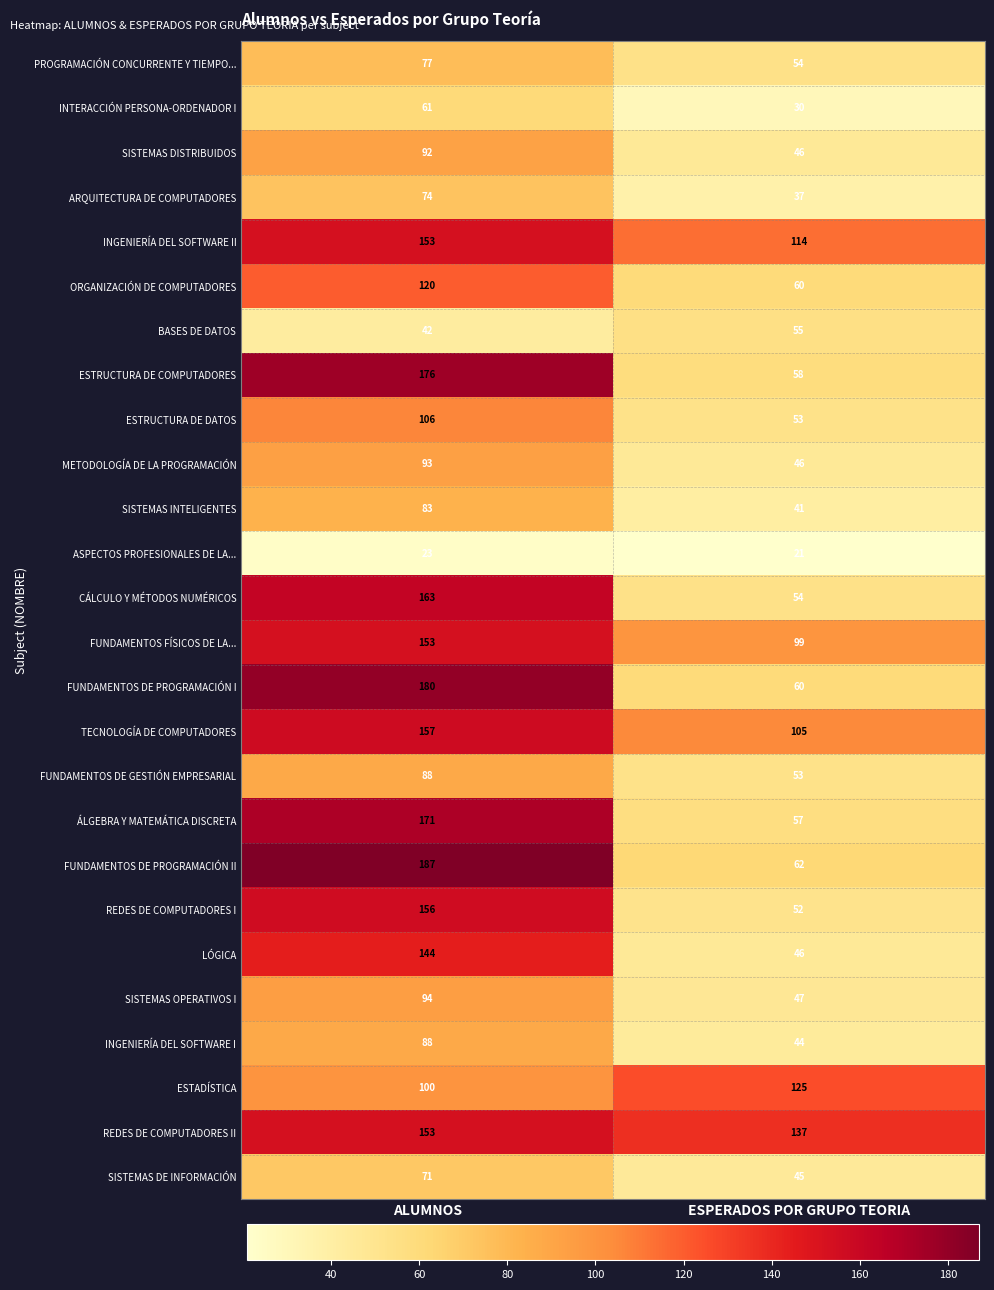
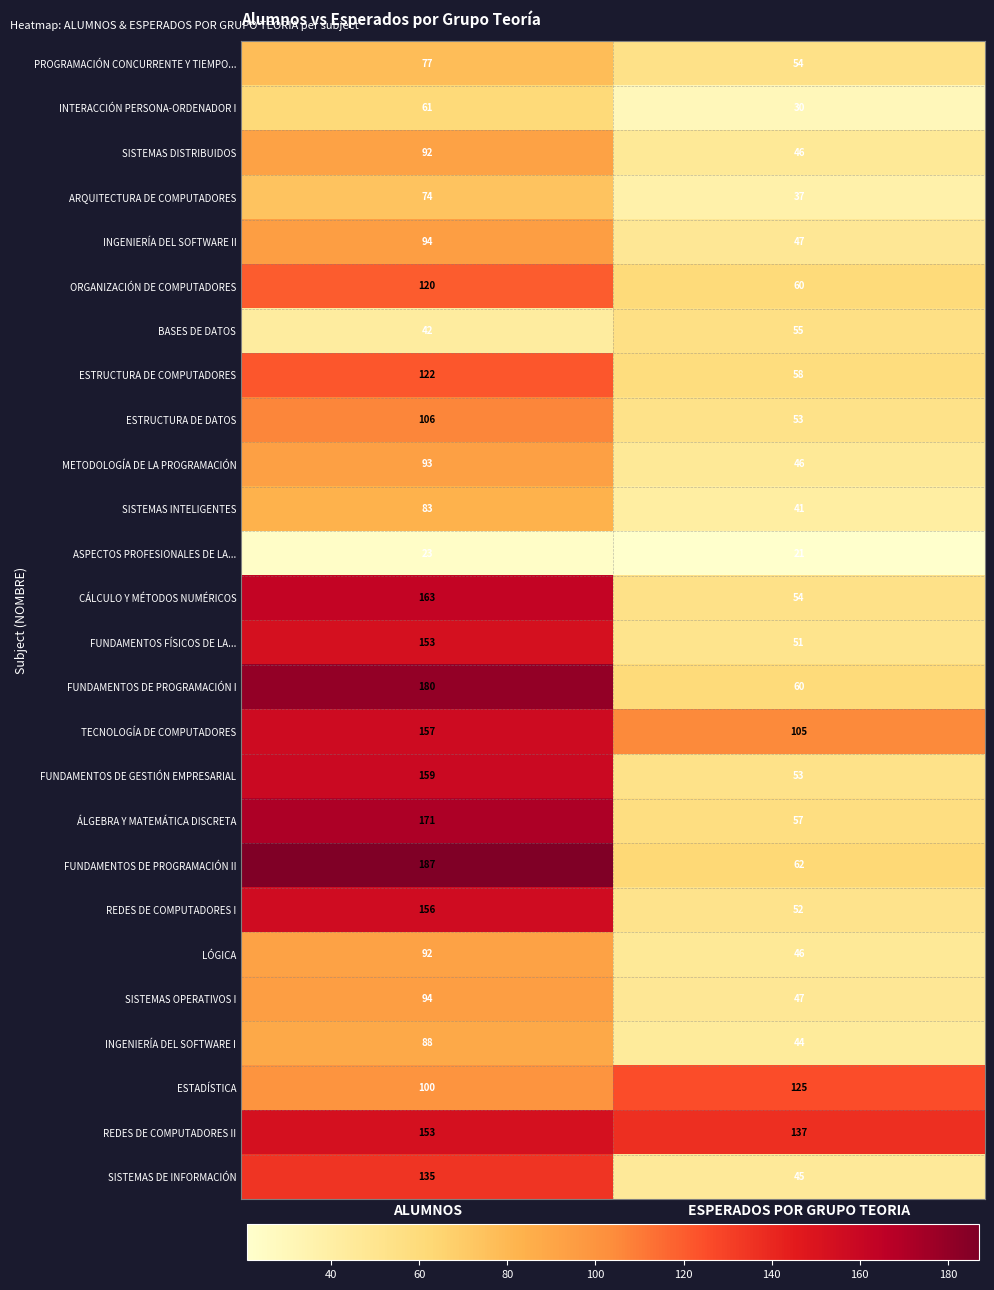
INGENIERÍA DEL SOFTWARE II, ALUMNOS: 153 -> 94
INGENIERÍA DEL SOFTWARE II, ESPERADOS POR GRUPO TEORIA: 114 -> 47
ESTRUCTURA DE COMPUTADORES, ALUMNOS: 176 -> 122
FUNDAMENTOS FÍSICOS DE LA..., ESPERADOS POR GRUPO TEORIA: 99 -> 51
FUNDAMENTOS DE GESTIÓN EMPRESARIAL, ALUMNOS: 88 -> 159
LÓGICA, ALUMNOS: 144 -> 92
SISTEMAS DE INFORMACIÓN, ALUMNOS: 71 -> 135
